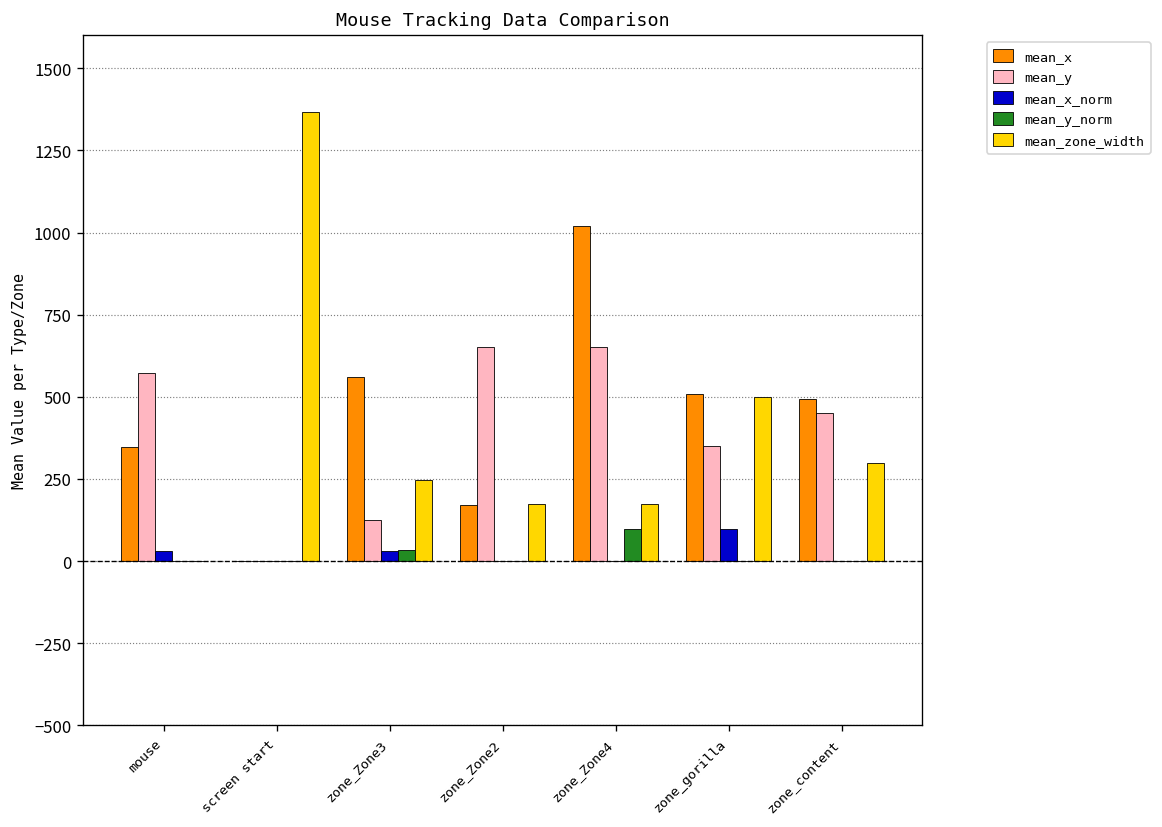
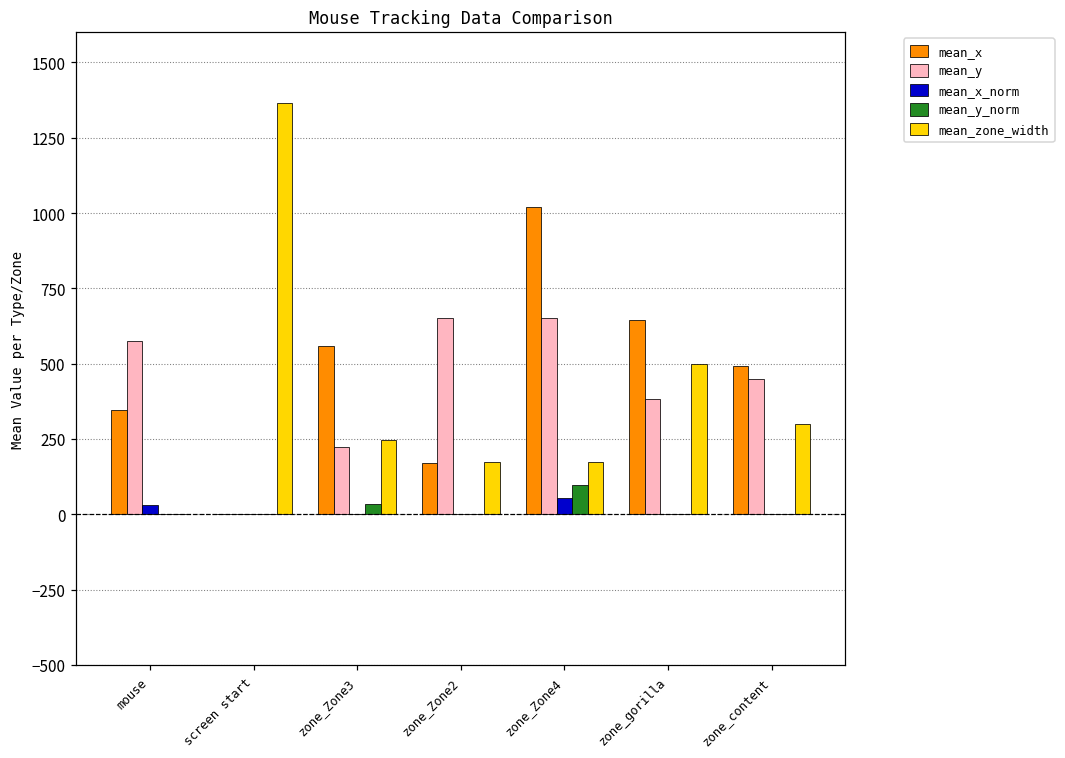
mean_y, zone_Zone3: 120 -> 220
mean_x_norm, zone_Zone3: 30 -> 0
mean_x_norm, zone_Zone4: 0 -> 50
mean_x, zone_gorilla: 510 -> 640
mean_y, zone_gorilla: 350 -> 380
mean_x_norm, zone_gorilla: 100 -> 0
